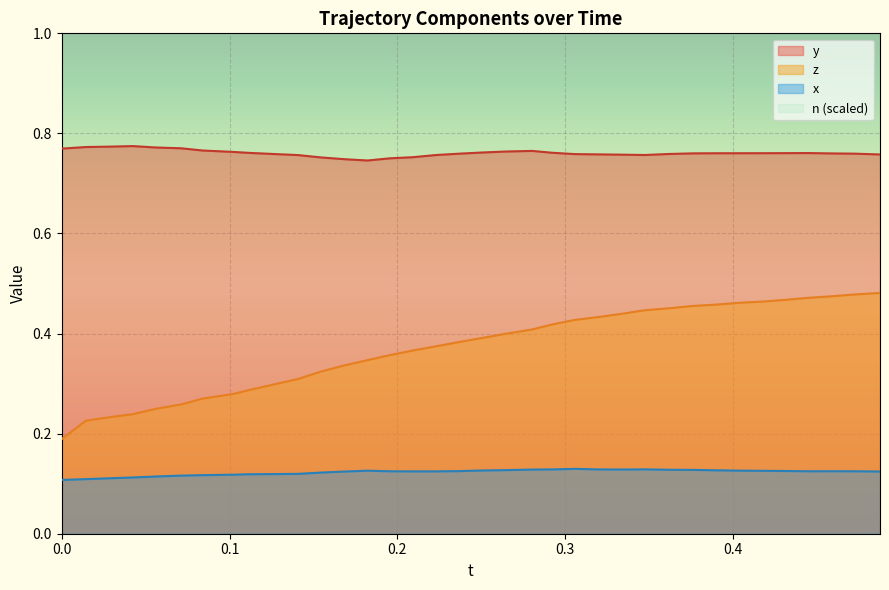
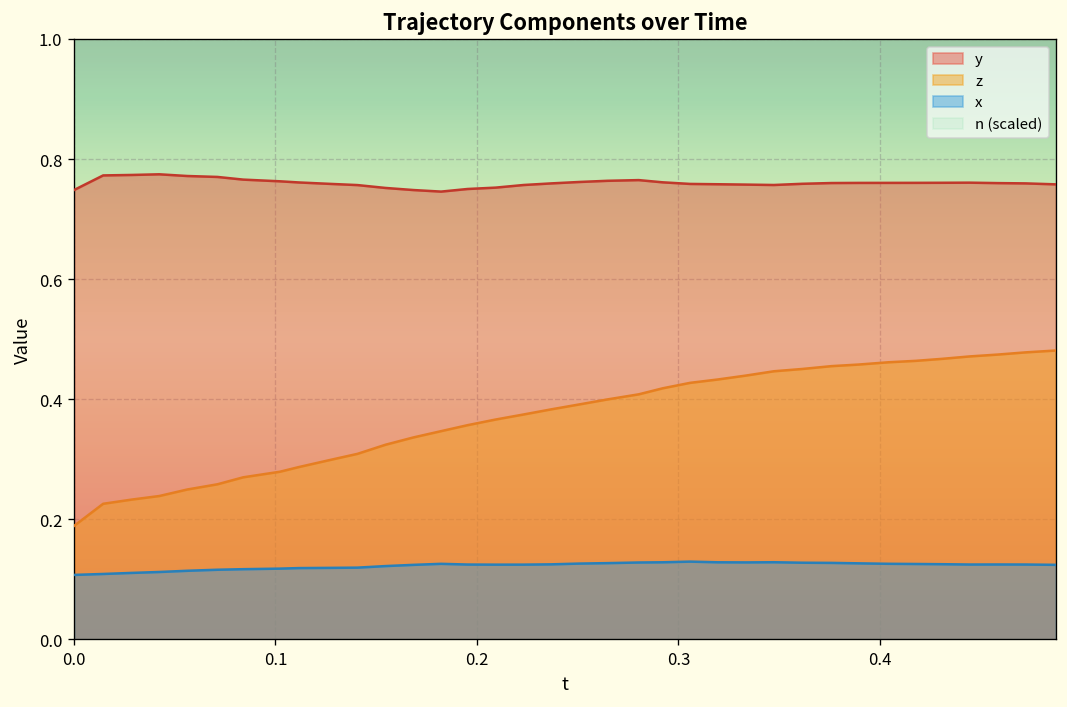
y, 0.0: 0.77 -> 0.75
